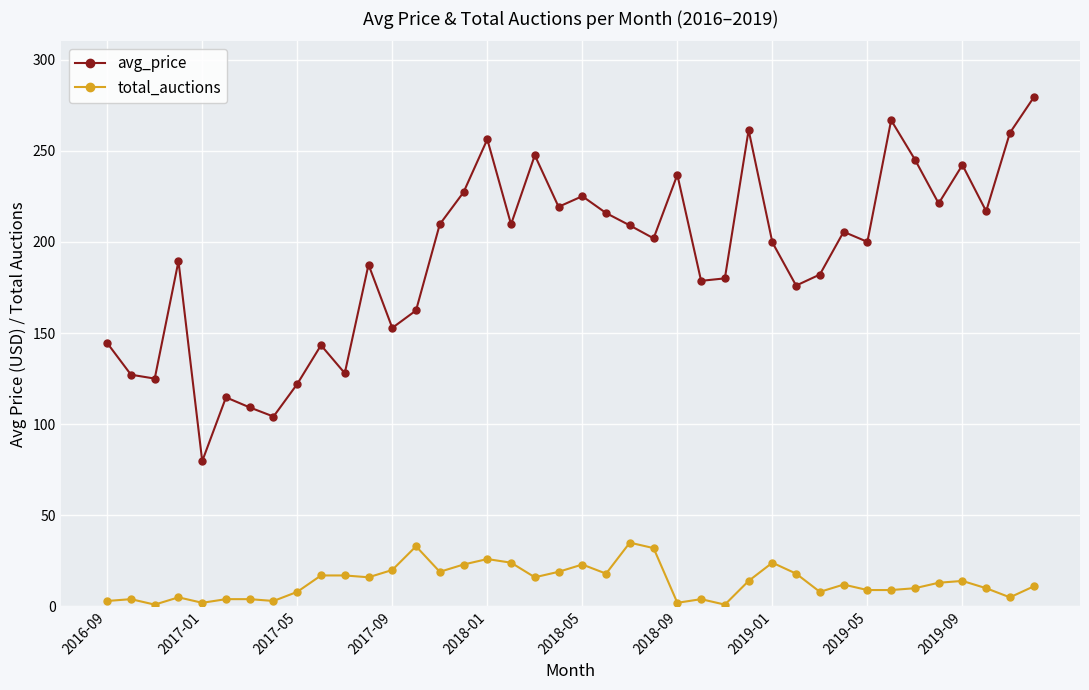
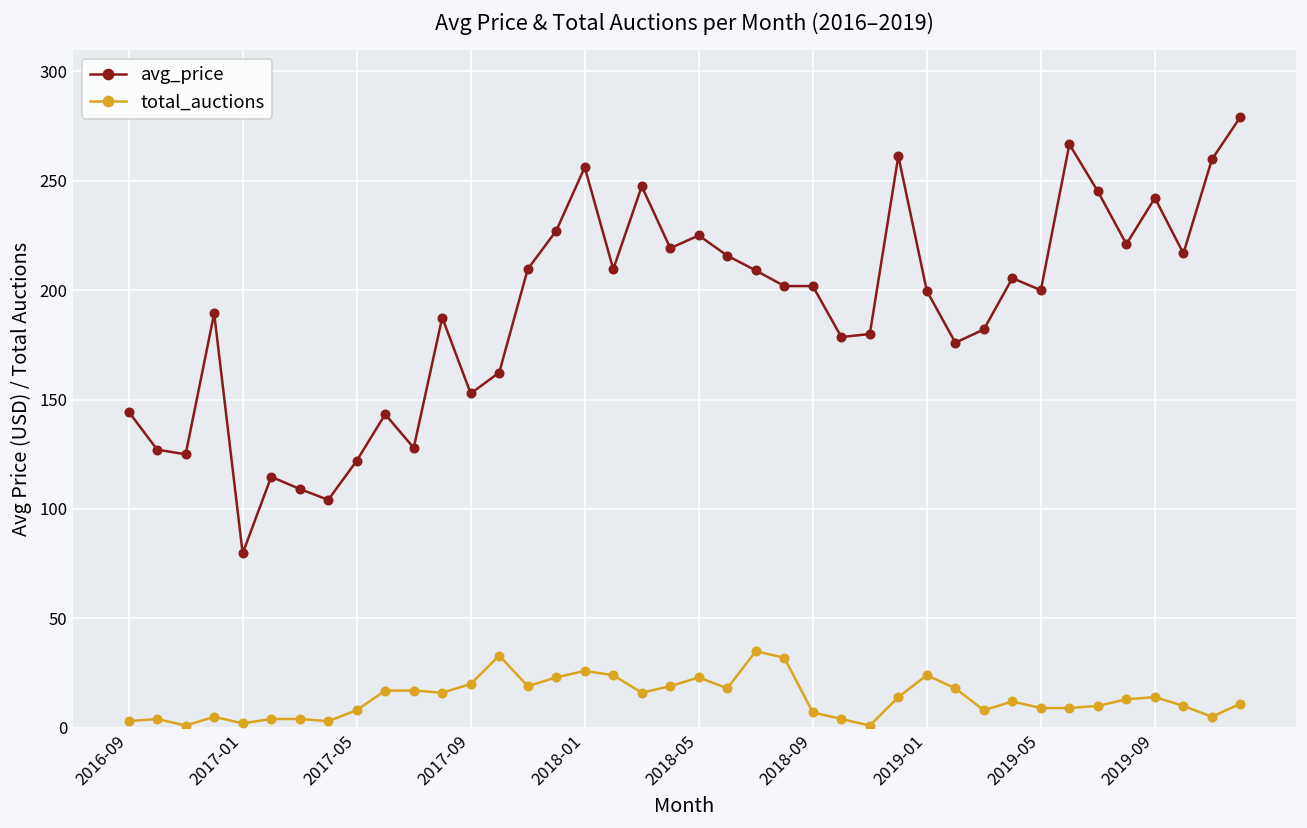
avg_price, 2018-09: 237 -> 202
total_auctions, 2018-09: 2 -> 7
